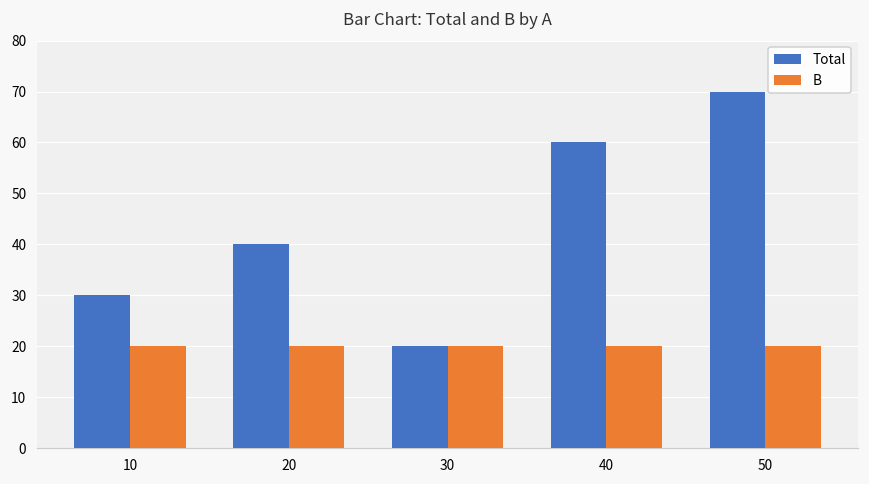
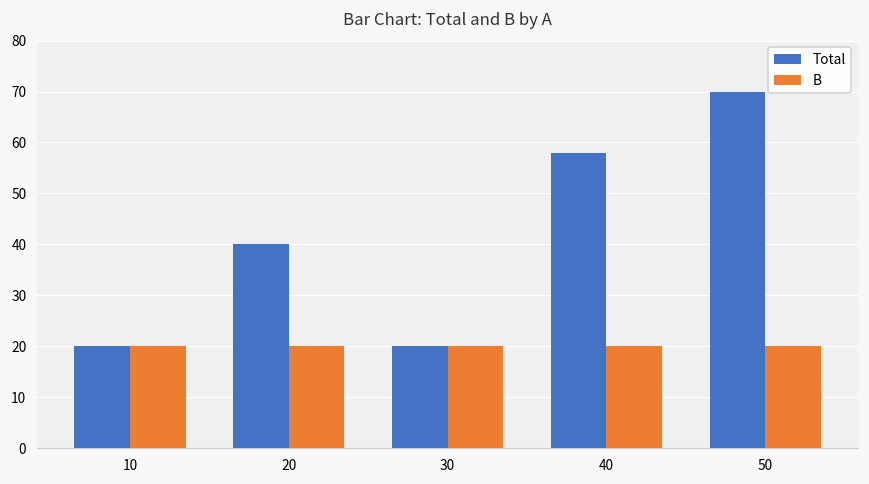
Total, 10: 30 -> 20
Total, 40: 60 -> 58
